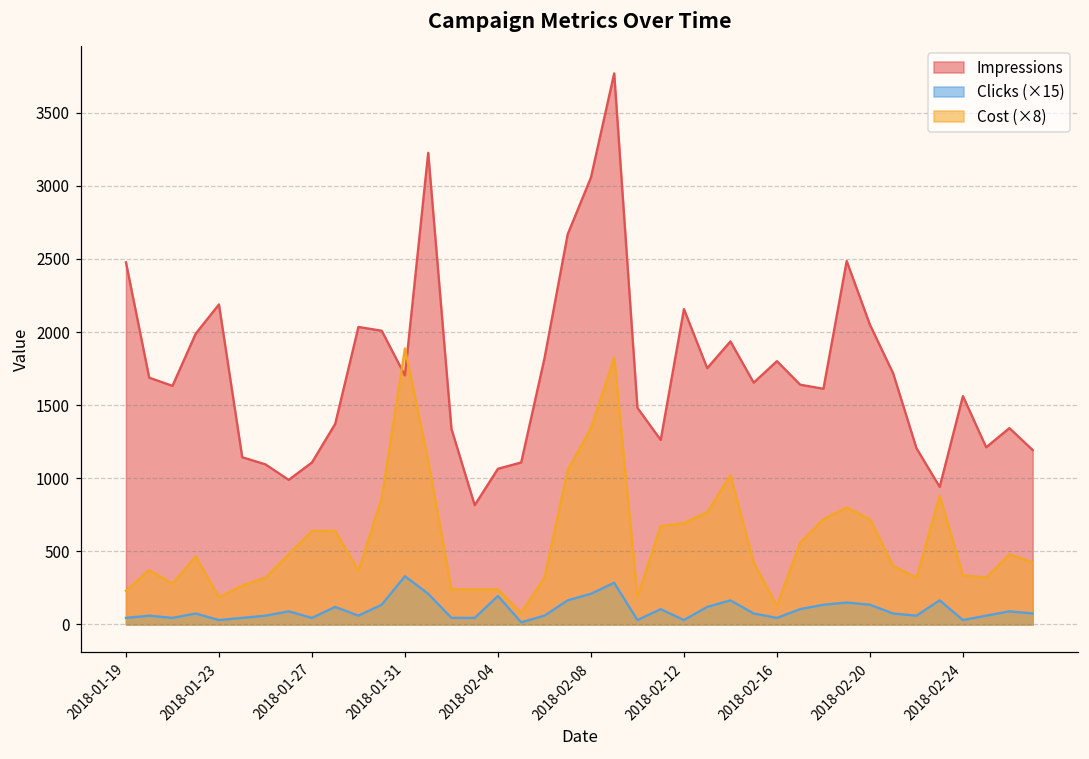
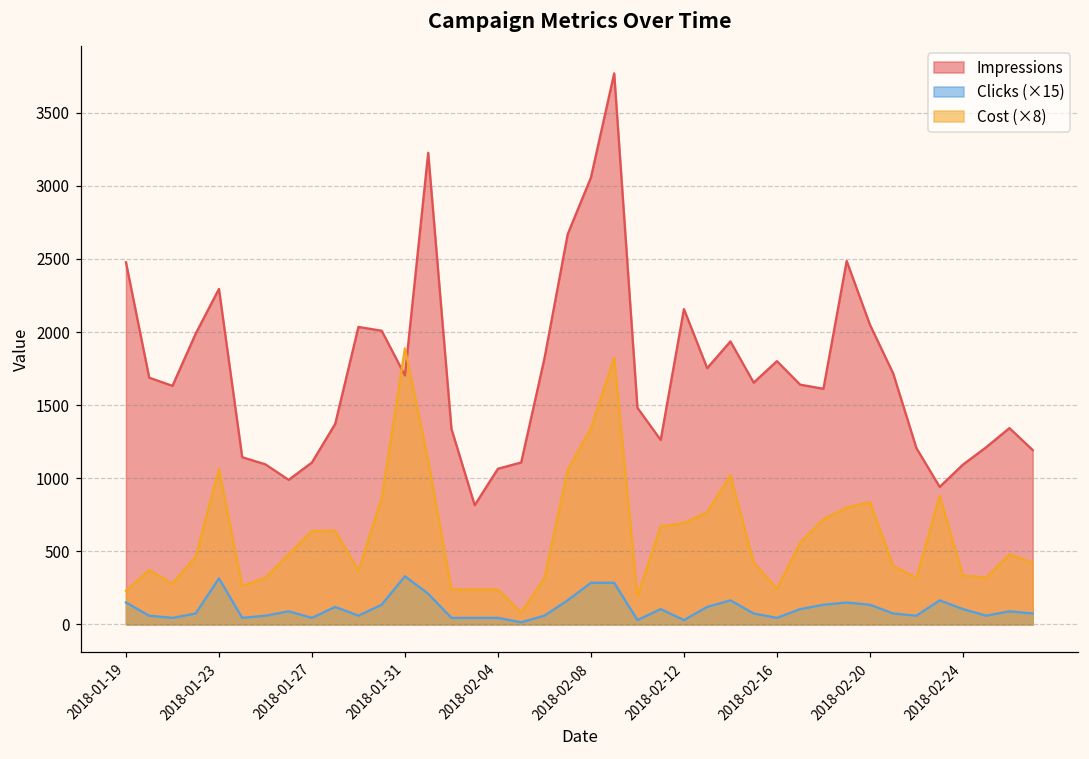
Clicks (×15), 2018-01-19: 50 -> 150
Impressions, 2018-01-23: 2190 -> 2300
Clicks (×15), 2018-01-23: 30 -> 320
Cost (×8), 2018-01-23: 190 -> 1060
Clicks (×15), 2018-02-04: 200 -> 50
Clicks (×15), 2018-02-08: 210 -> 290
Cost (×8), 2018-02-16: 130 -> 240
Cost (×8), 2018-02-20: 720 -> 840
Impressions, 2018-02-24: 1560 -> 1090
Clicks (×15), 2018-02-24: 30 -> 110
